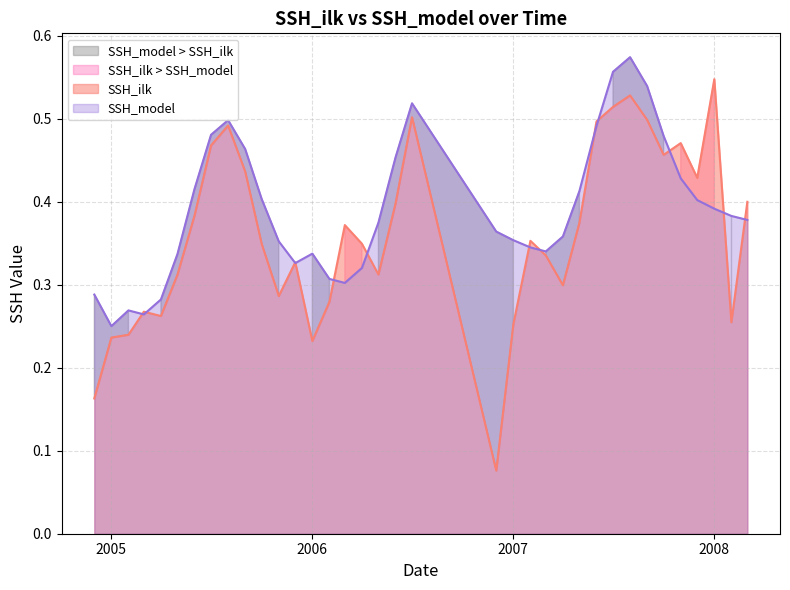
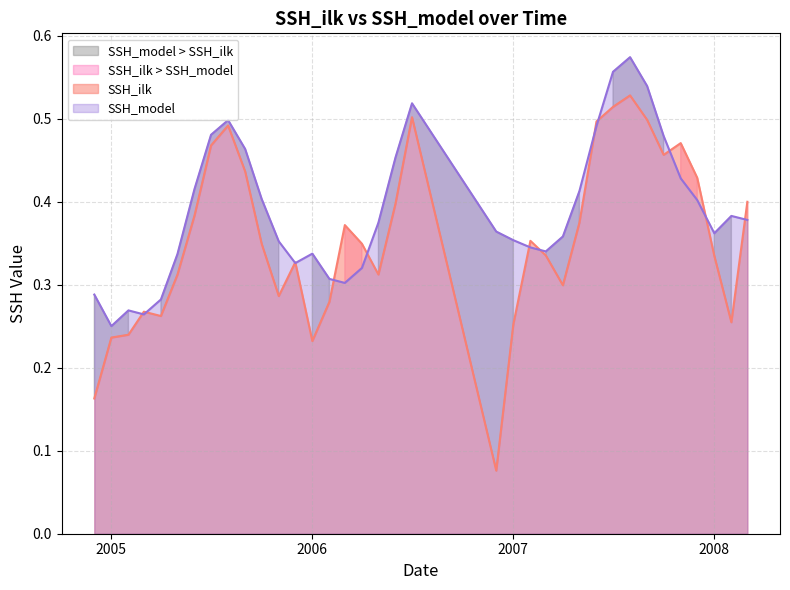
SSH_ilk, 2008: 0.55 -> 0.33
SSH_model, 2008: 0.39 -> 0.36
